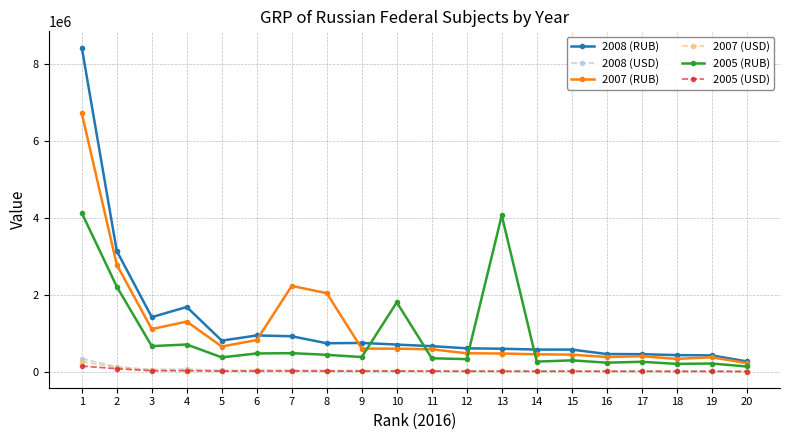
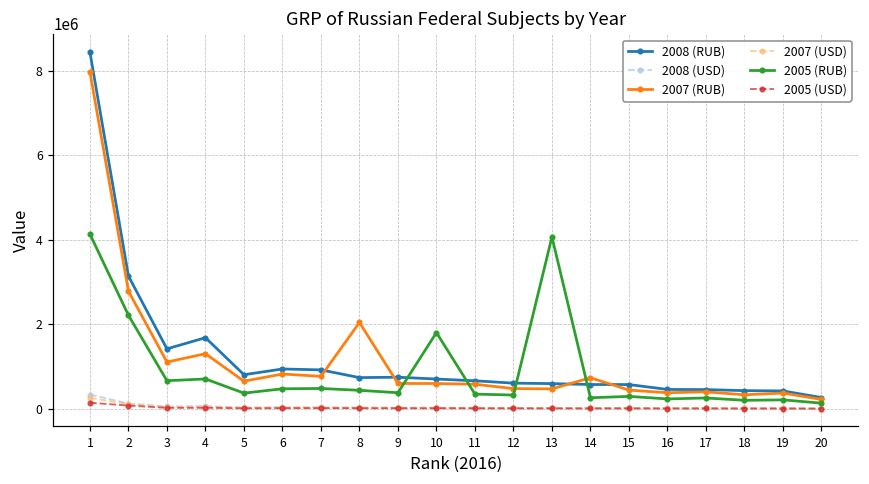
2007 (RUB), 1: 6700000 -> 8000000
2007 (RUB), 7: 2200000 -> 800000
2007 (RUB), 14: 500000 -> 700000
